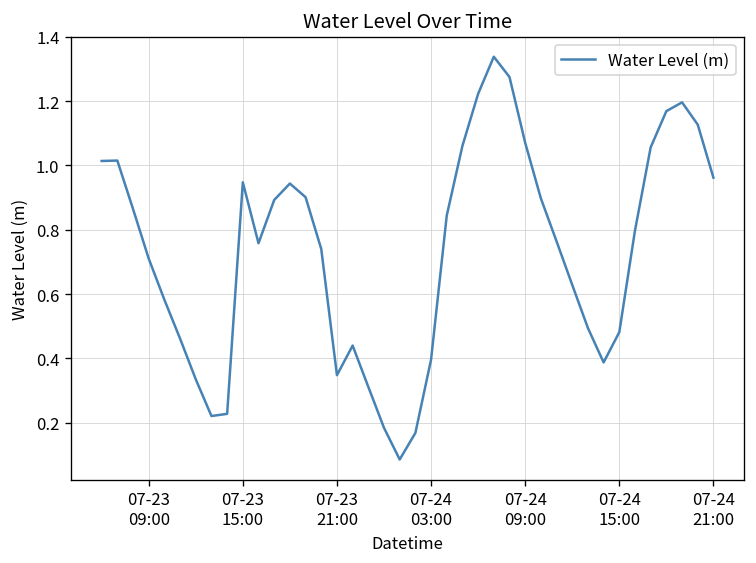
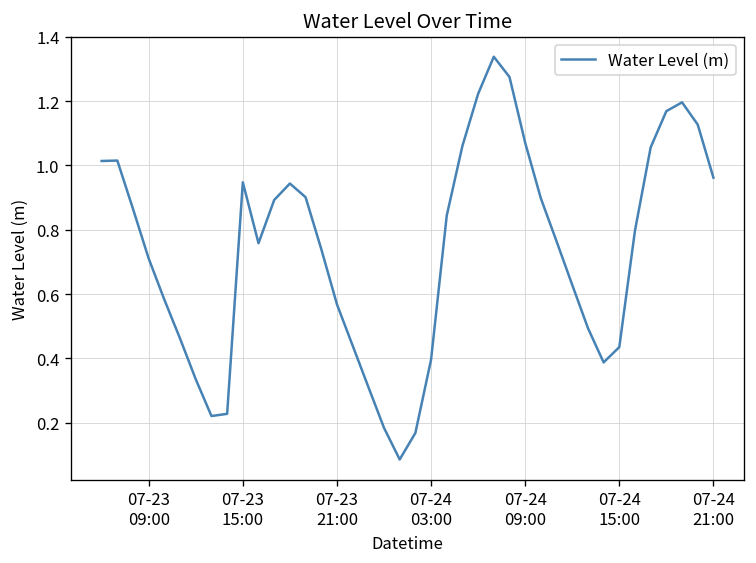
07-23 21:00: 0.35 -> 0.57
07-24 15:00: 0.48 -> 0.43
